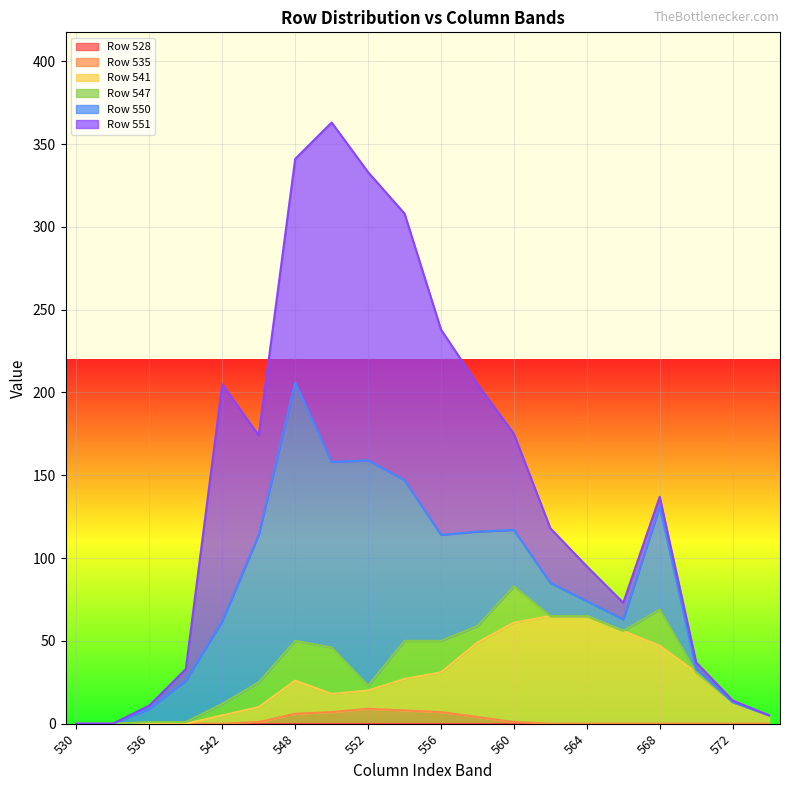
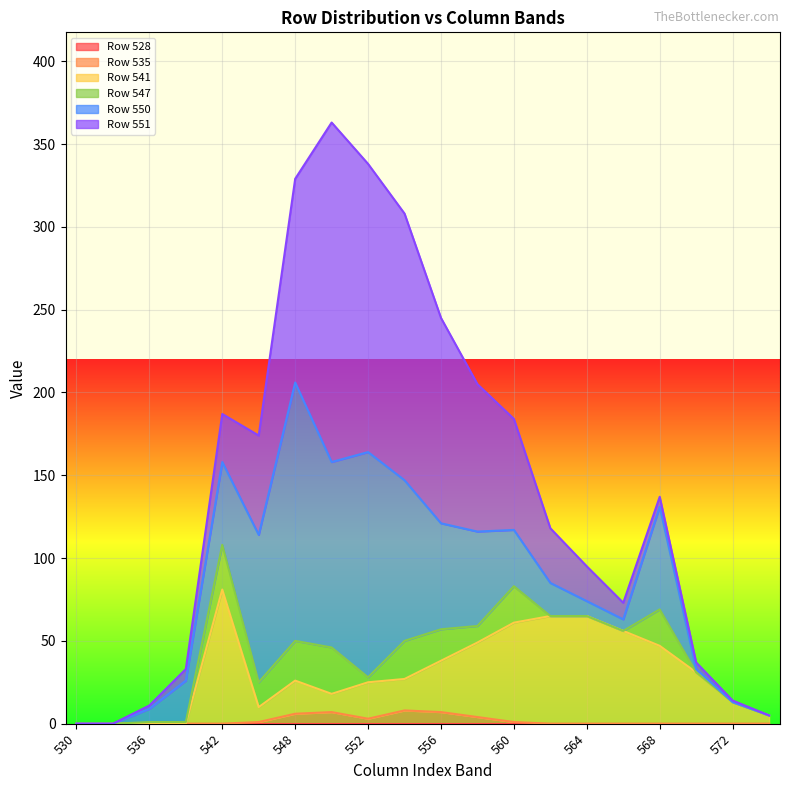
Row 541, 542: 5 -> 81
Row 547, 542: 7 -> 27
Row 551, 542: 143 -> 29
Row 551, 548: 135 -> 123
Row 535, 552: 9 -> 3
Row 541, 552: 11 -> 22
Row 541, 556: 24 -> 31
Row 551, 560: 58 -> 67
